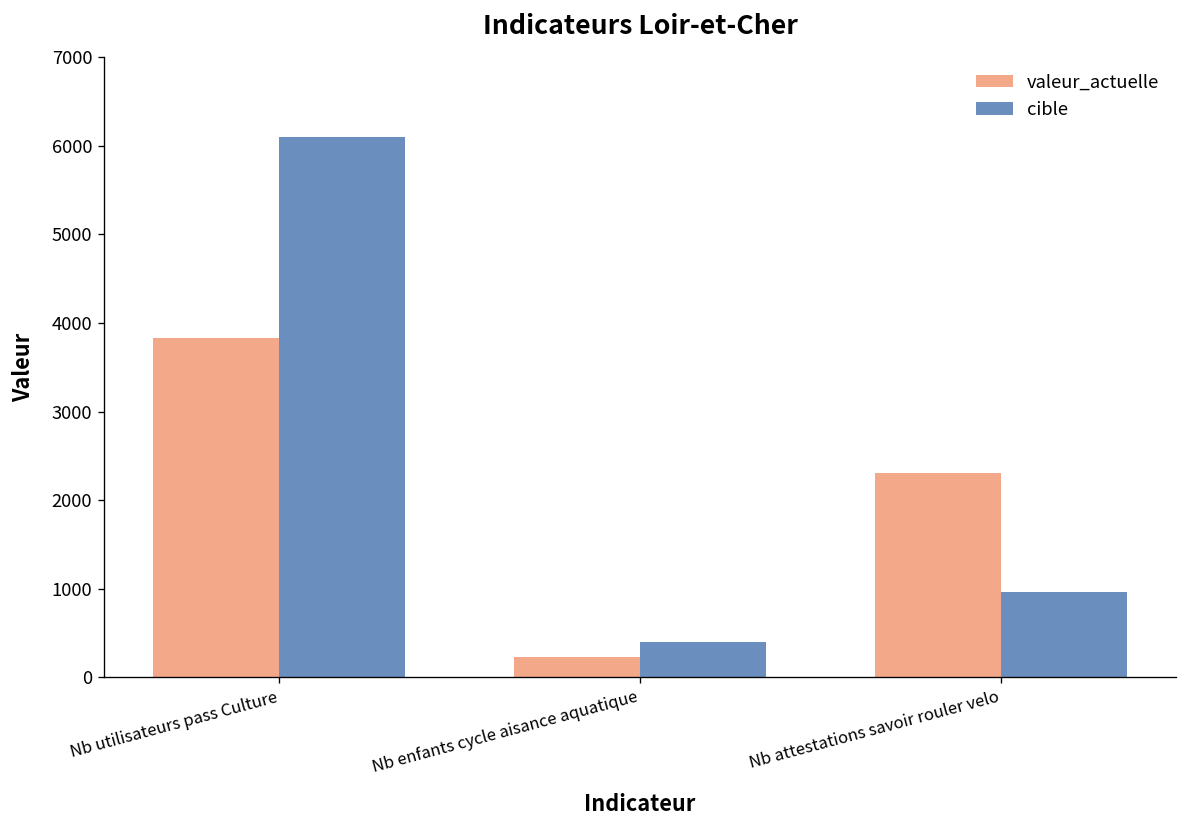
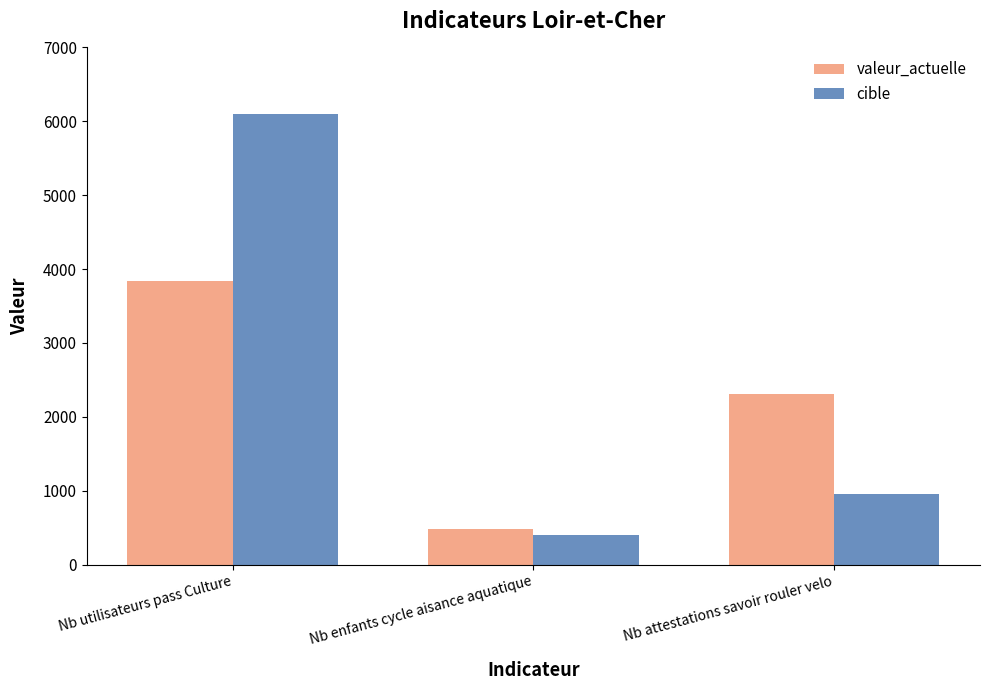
valeur_actuelle, Nb enfants cycle aisance aquatique: 200 -> 500
